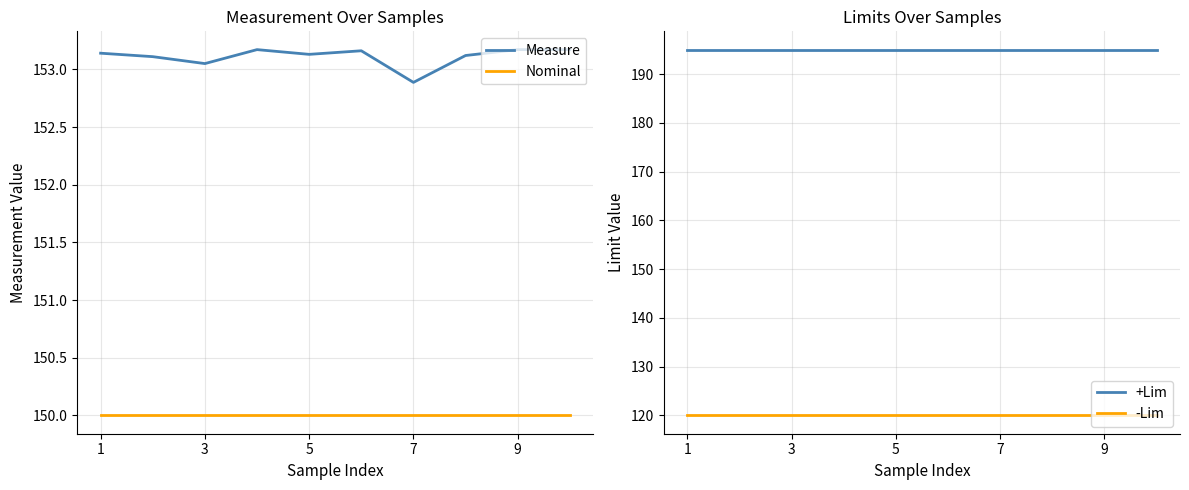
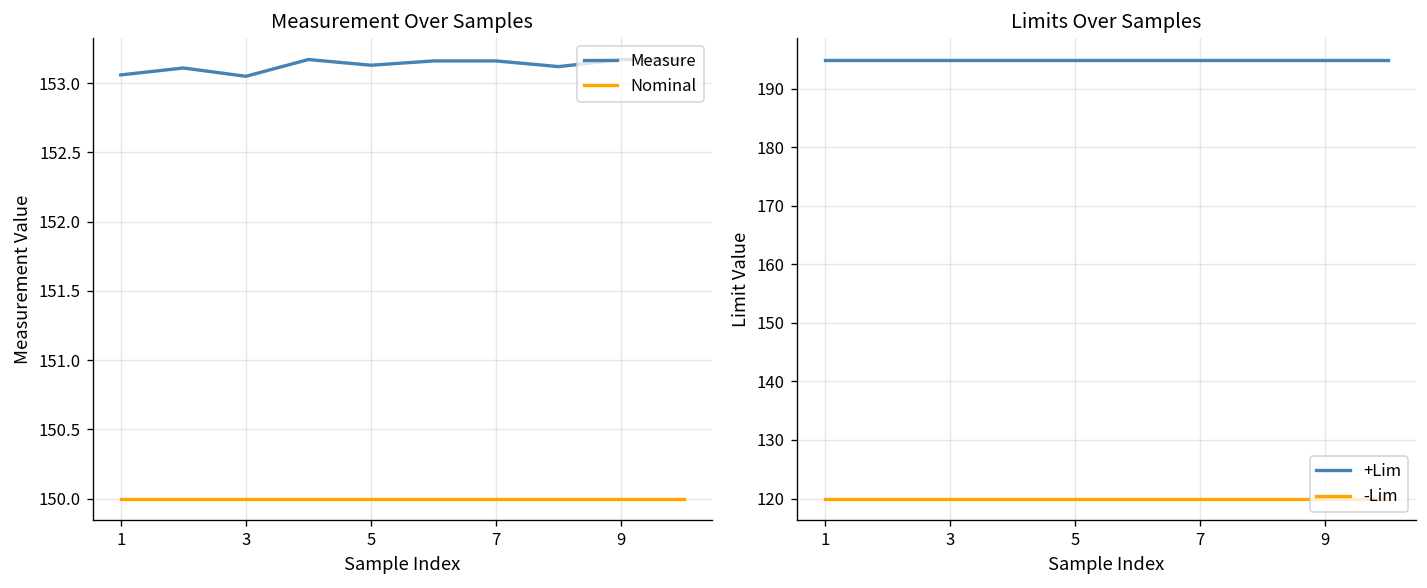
Measurement Over Samples, Measure, 1: 153.14 -> 153.06
Measurement Over Samples, Measure, 7: 152.89 -> 153.16
